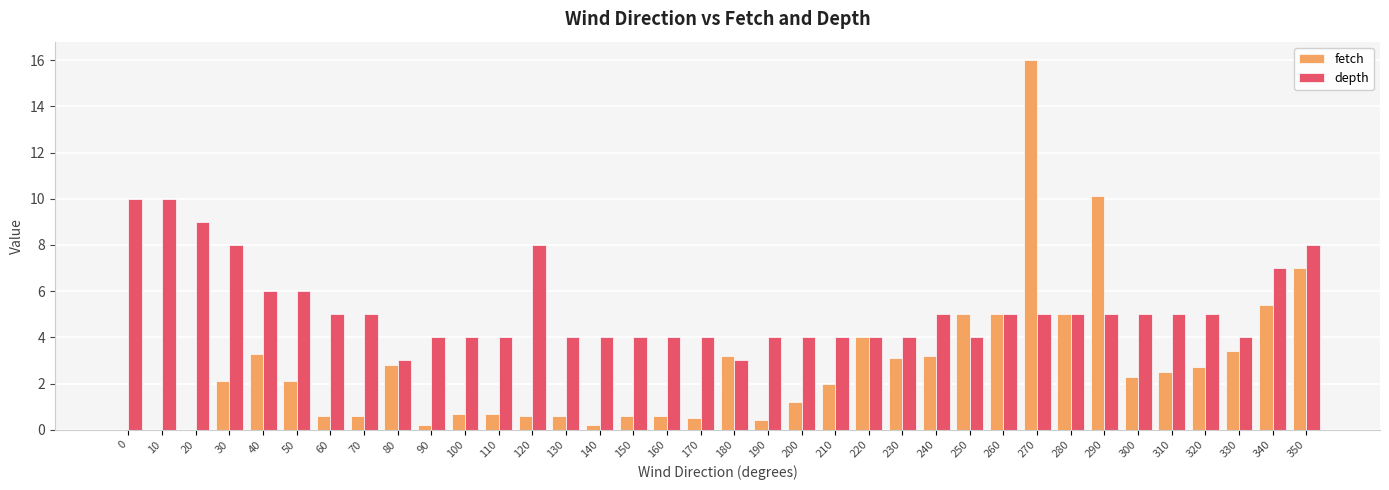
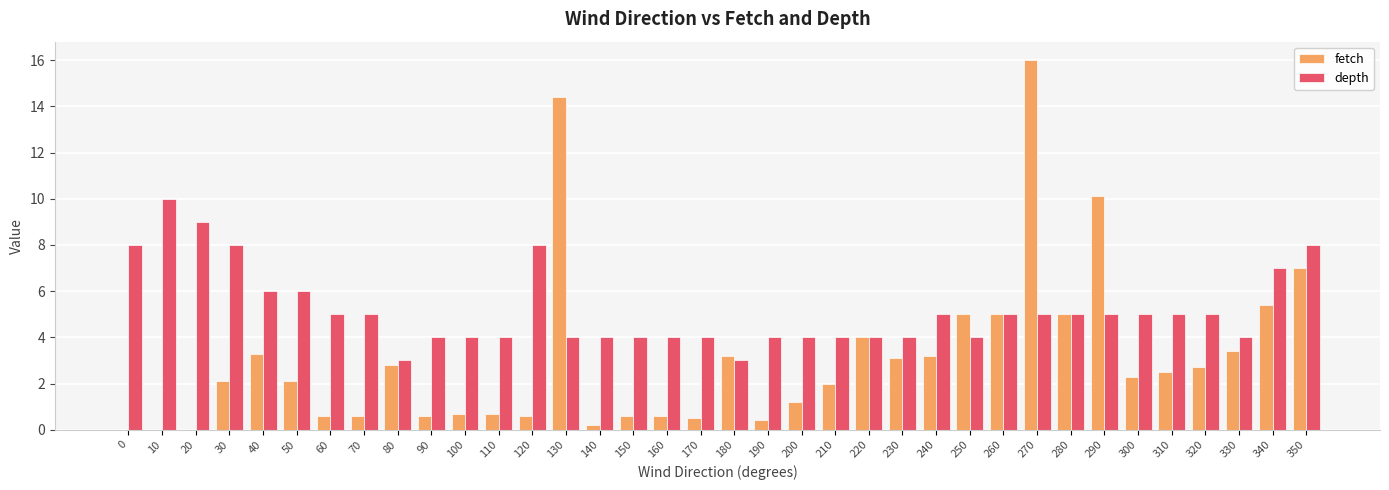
depth, 0: 10 -> 8
fetch, 90: 0.2 -> 0.6
fetch, 130: 0.6 -> 14.4
